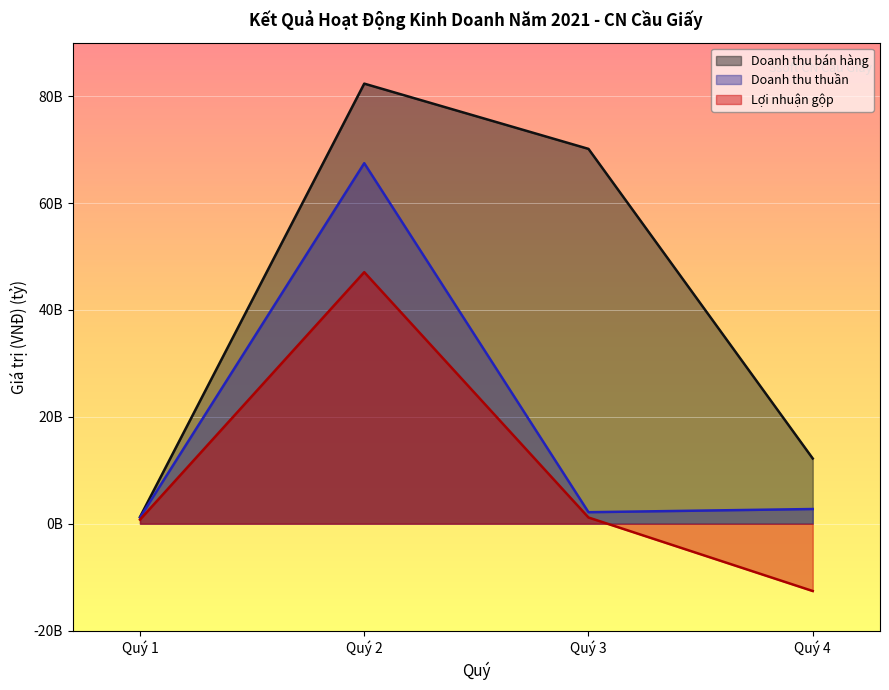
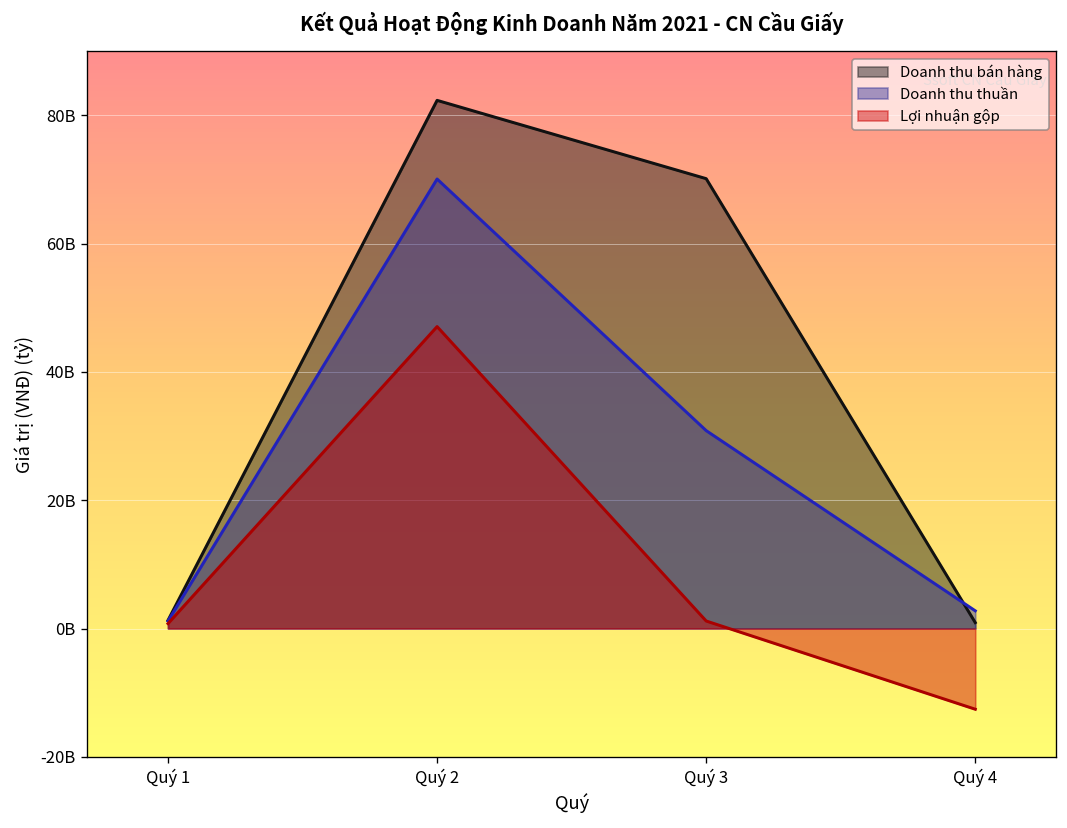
Doanh thu thuần, Quý 2: 67000000000 -> 70000000000
Doanh thu thuần, Quý 3: 2000000000 -> 31000000000
Doanh thu bán hàng, Quý 4: 12000000000 -> 1000000000
